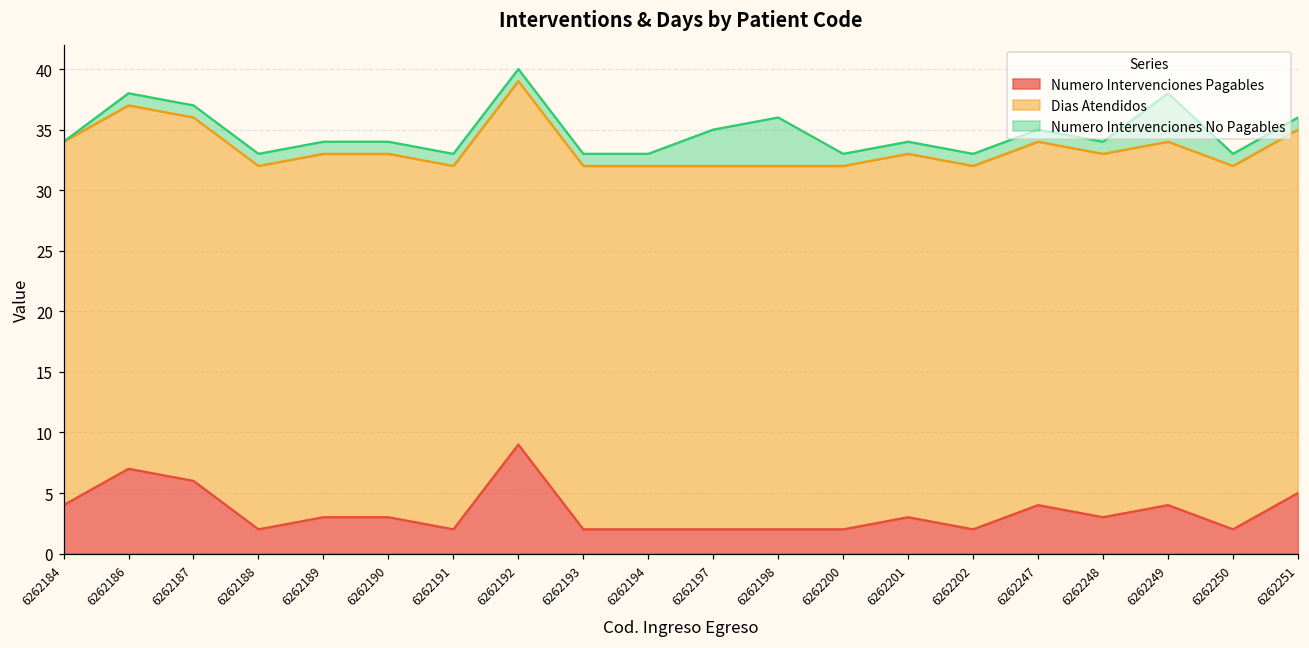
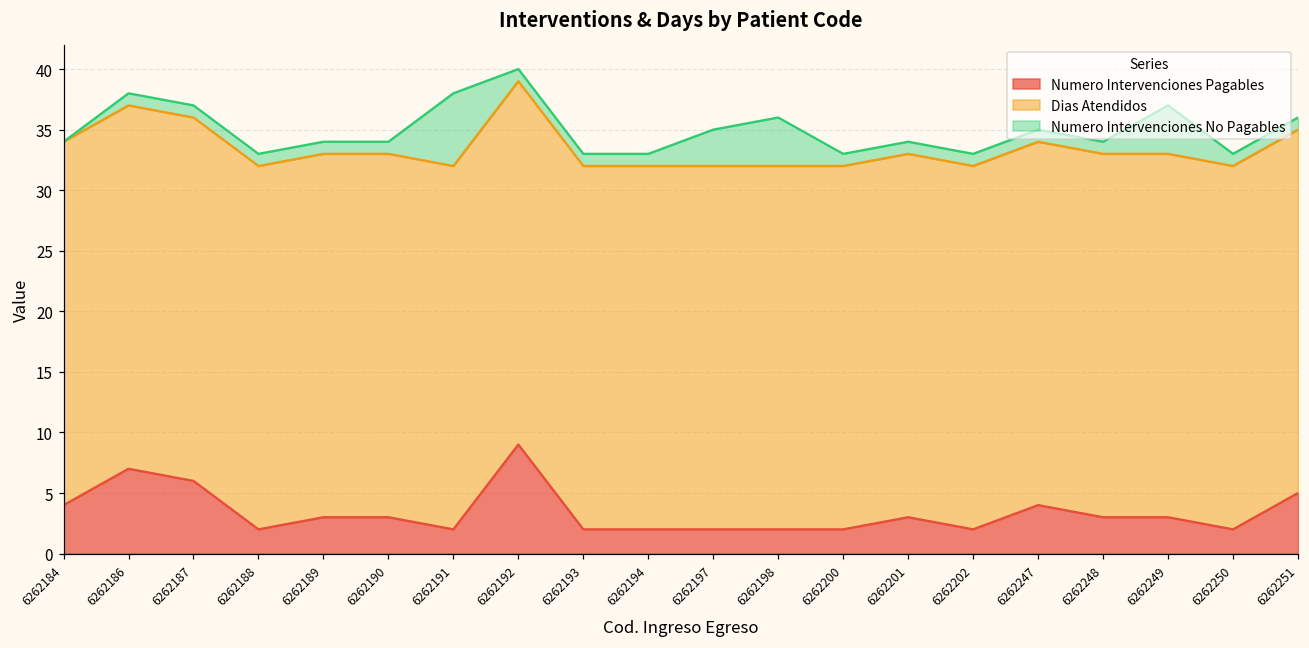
Numero Intervenciones No Pagables, 6262191: 1 -> 6
Numero Intervenciones Pagables, 6262249: 4 -> 3
